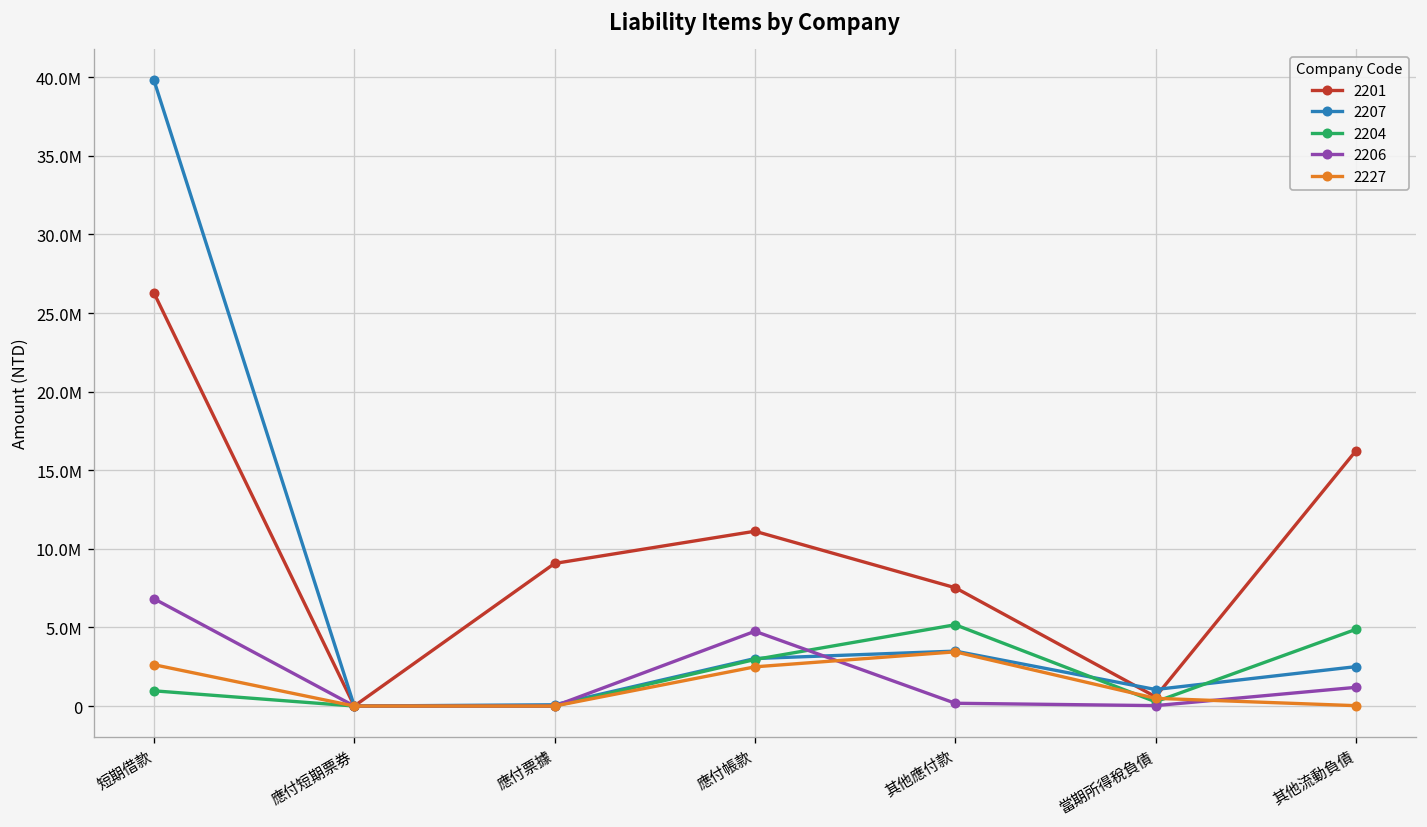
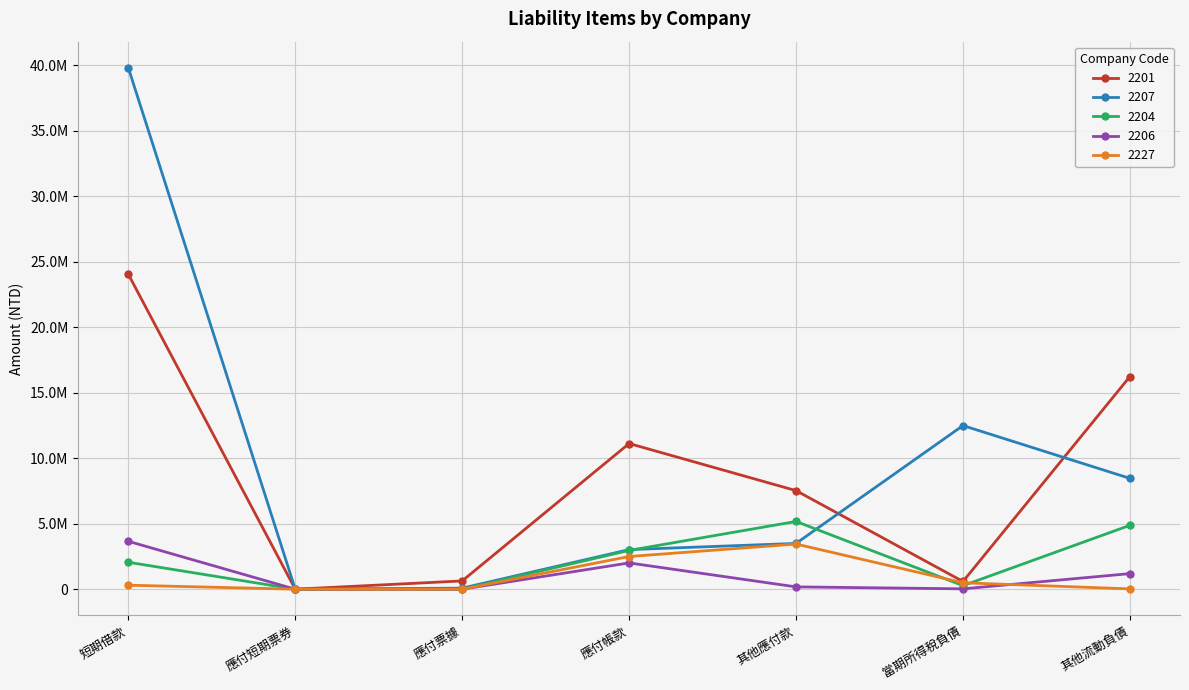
2201, 短期借款: 26300000 -> 24000000
2204, 短期借款: 1000000 -> 2100000
2206, 短期借款: 6800000 -> 3700000
2227, 短期借款: 2600000 -> 300000
2201, 應付票據: 9100000 -> 600000
2206, 應付帳款: 4800000 -> 2000000
2207, 當期所得稅負債: 1100000 -> 12500000
2207, 其他流動負債: 2500000 -> 8500000
